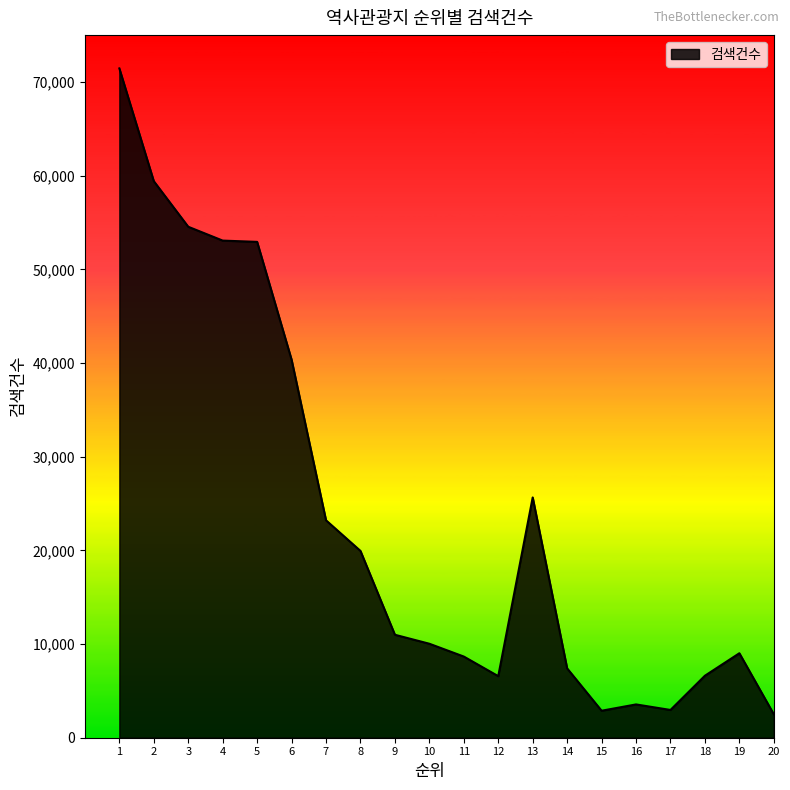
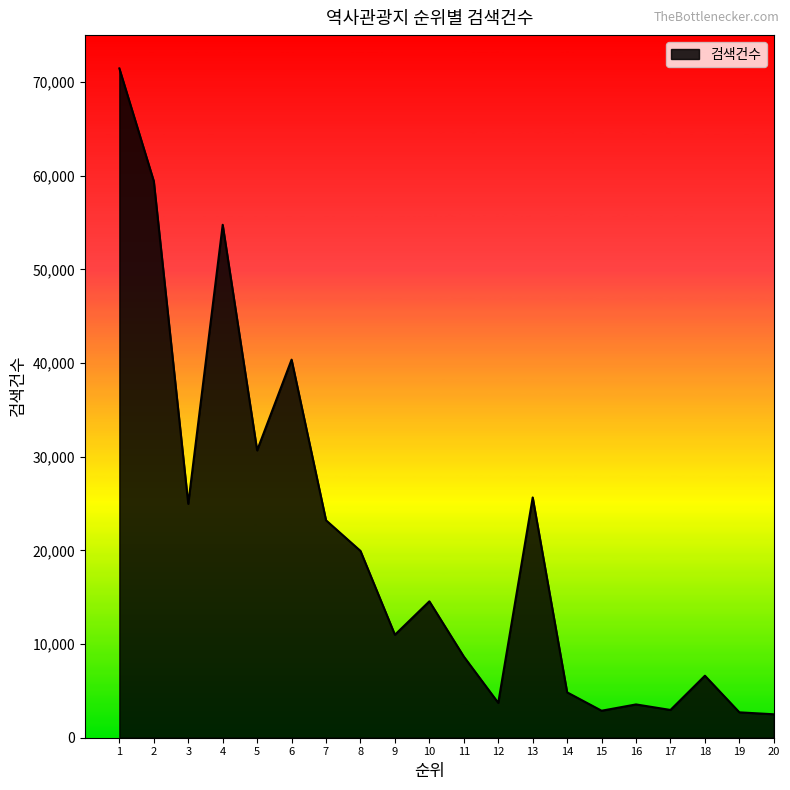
3: 55,000 -> 25,000
4: 53,000 -> 55,000
5: 53,000 -> 31,000
10: 10,000 -> 15,000
12: 7,000 -> 4,000
14: 7,000 -> 5,000
19: 9,000 -> 3,000
